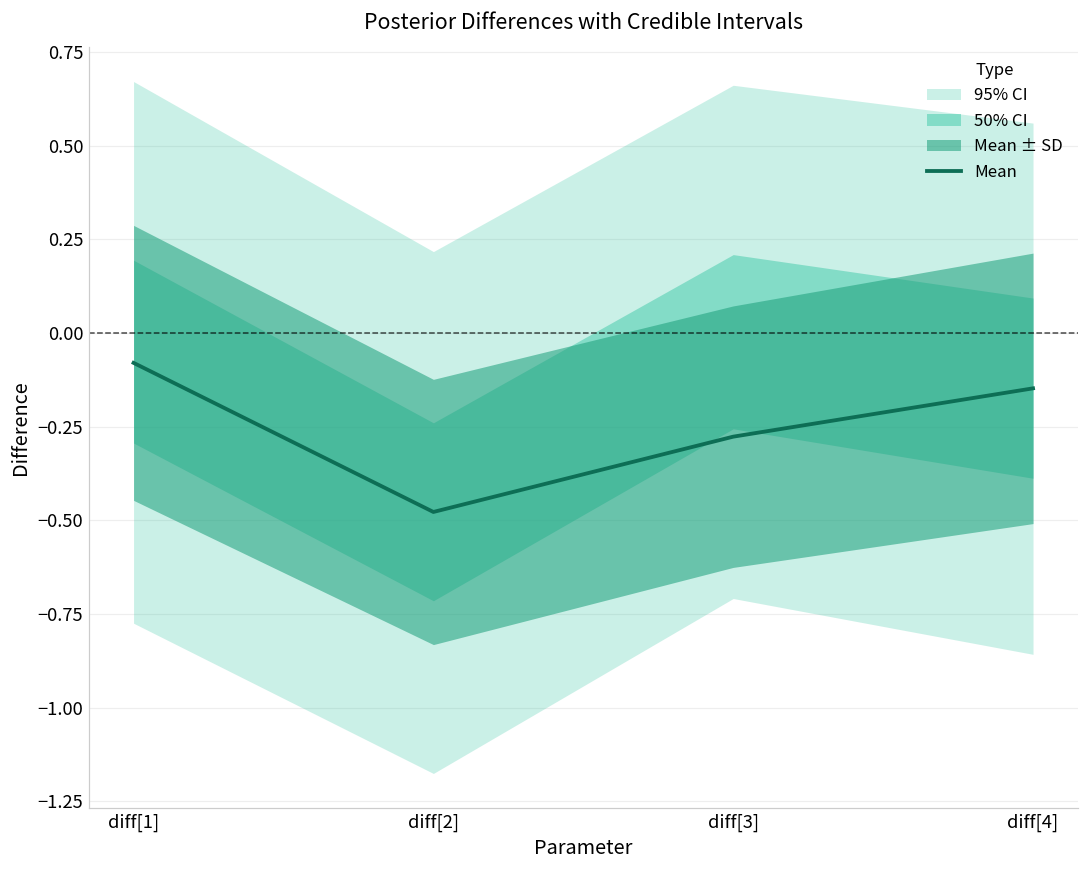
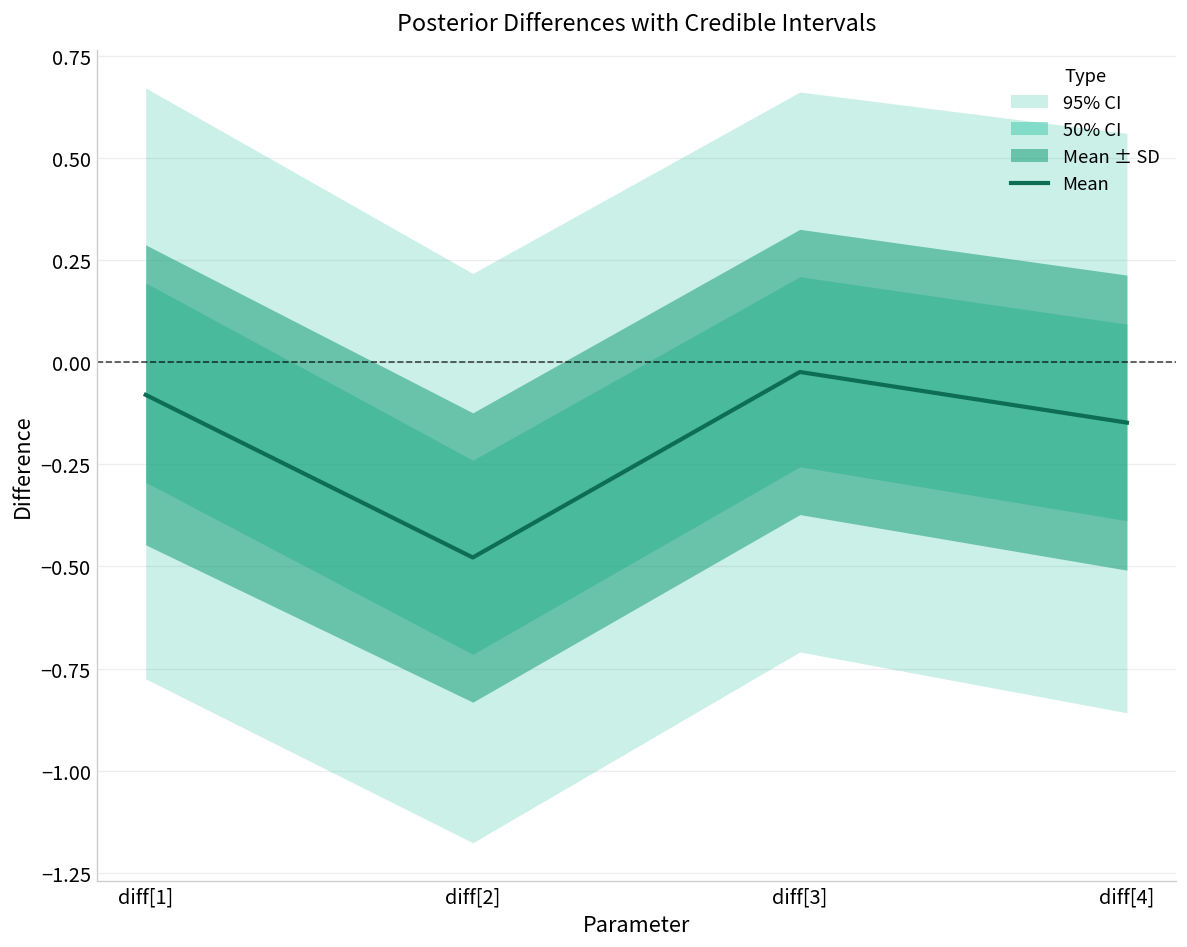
Mean, diff[3]: -0.28 -> -0.02
